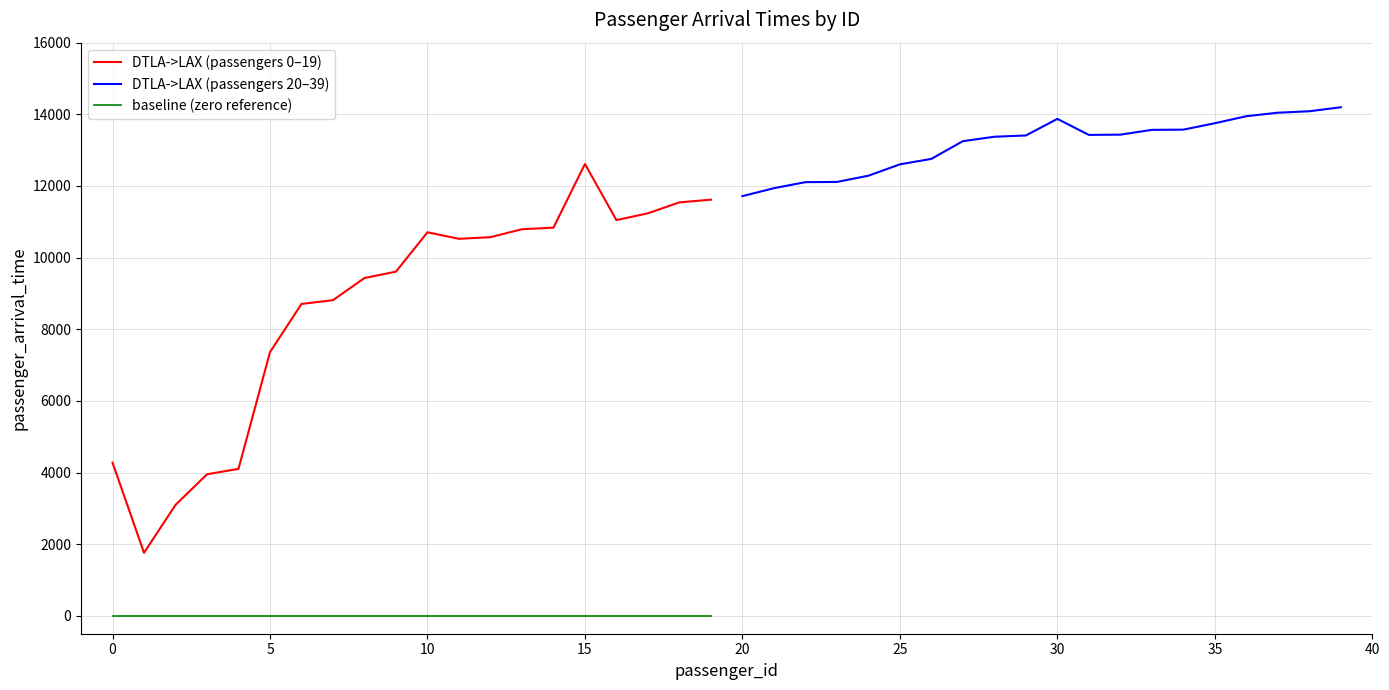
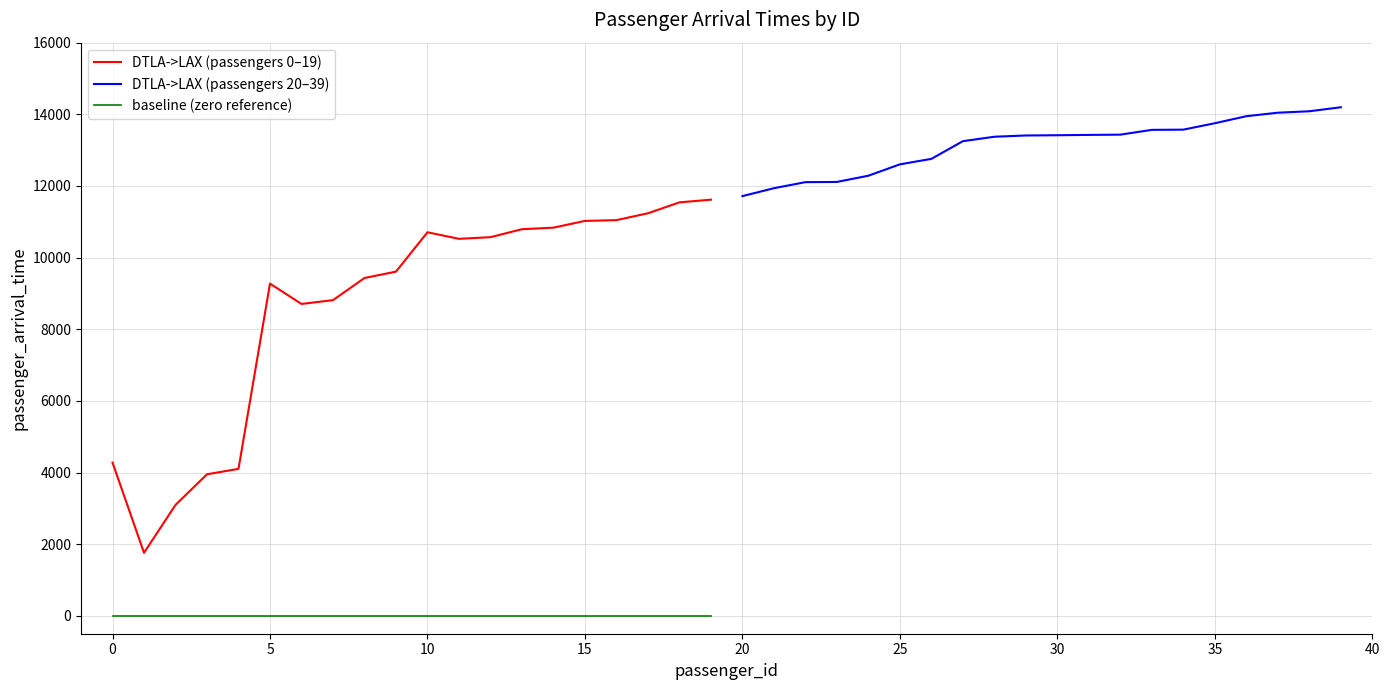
DTLA->LAX (passengers 0–19), 5: 7400 -> 9300
DTLA->LAX (passengers 0–19), 15: 12600 -> 11000
DTLA->LAX (passengers 20–39), 30: 13900 -> 13400
